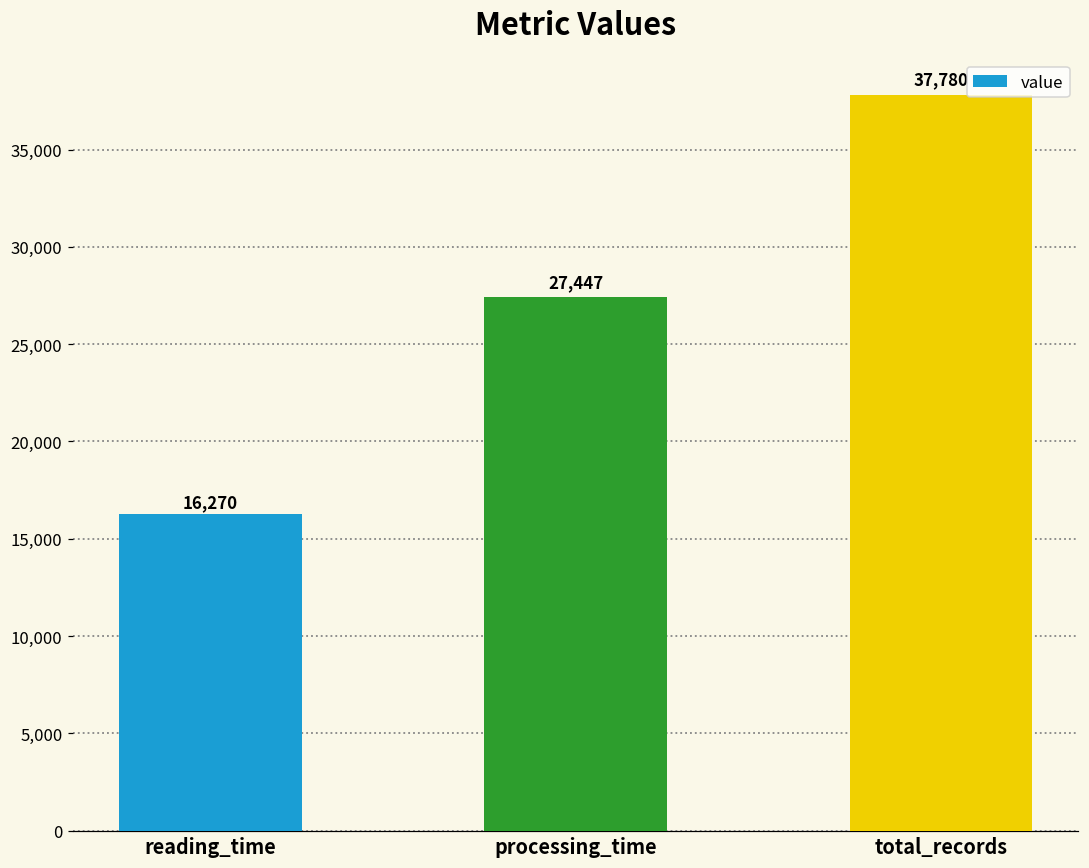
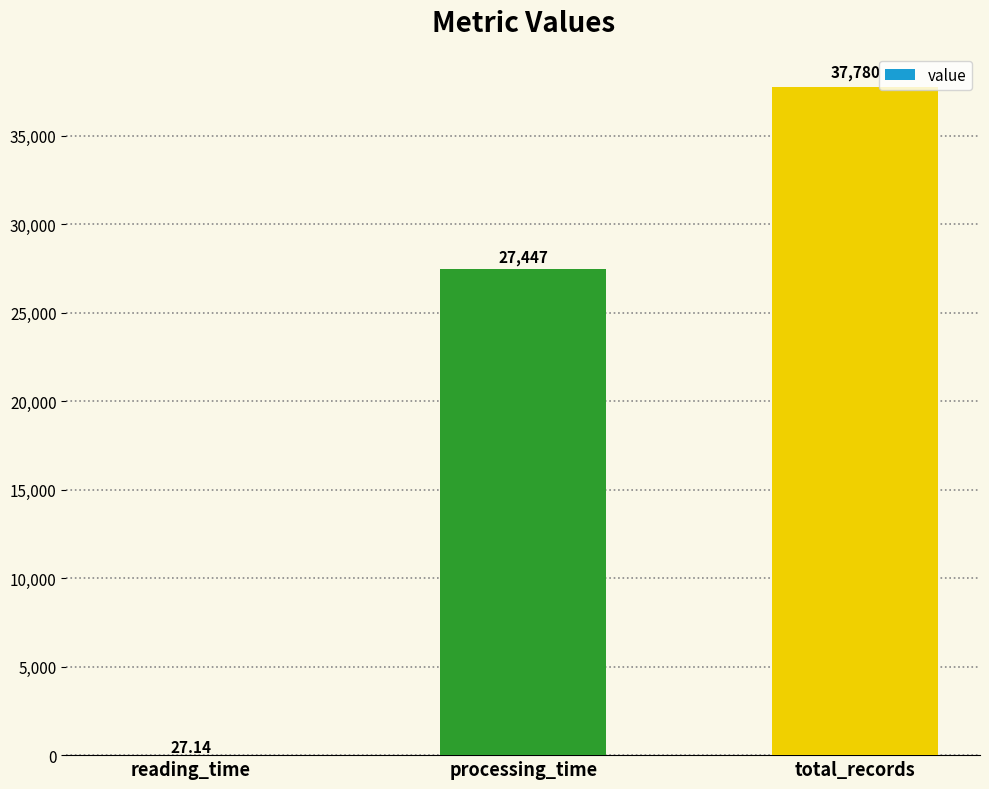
reading_time: 16,270 -> 27.14
